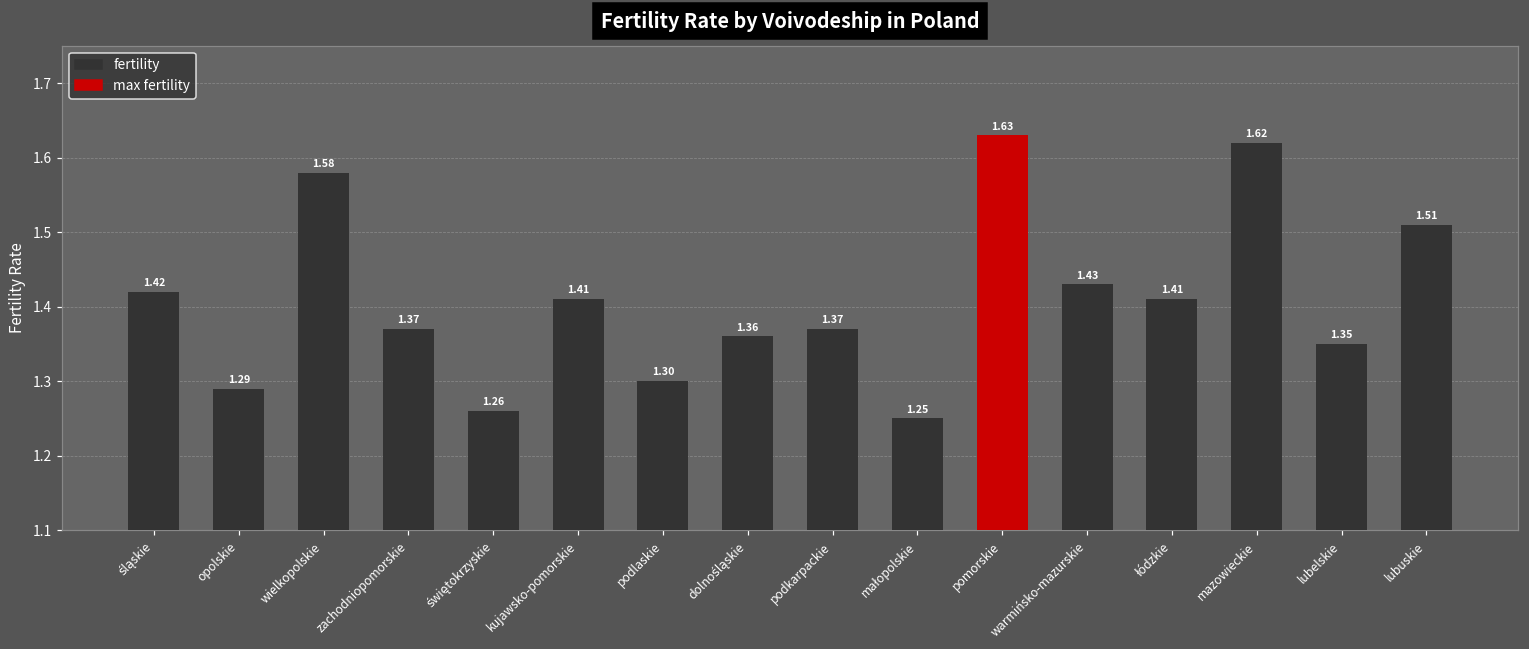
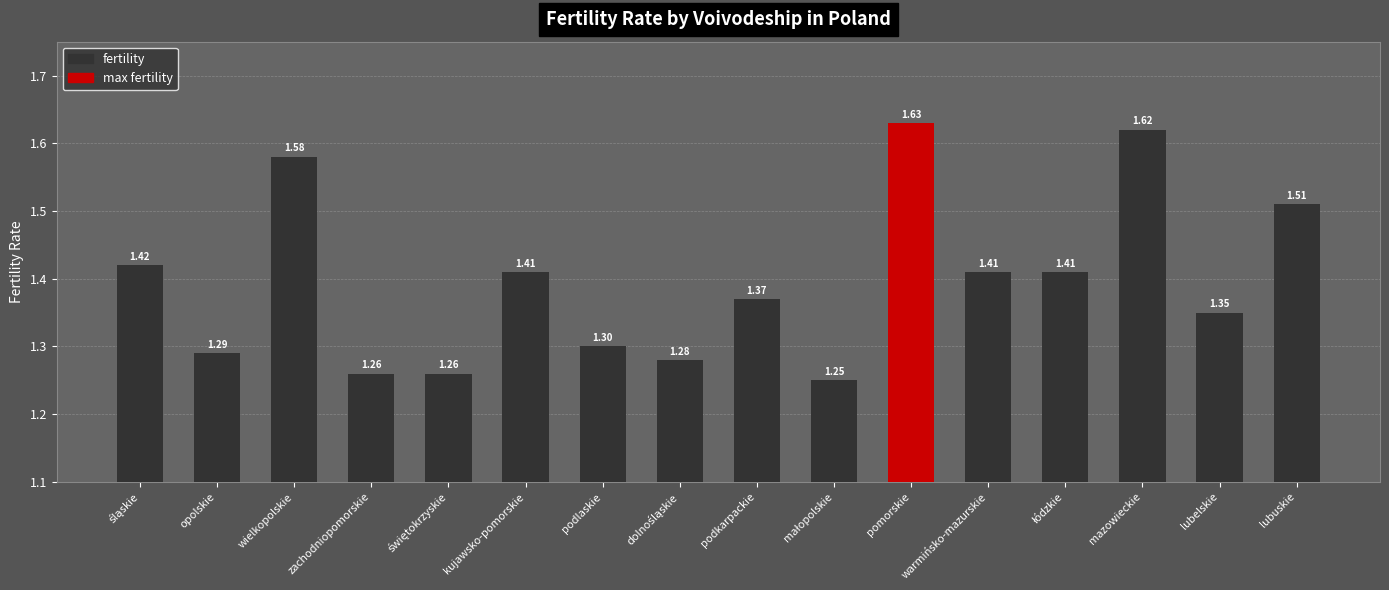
zachodniopomorskie: 1.37 -> 1.26
dolnośląskie: 1.36 -> 1.28
warmińsko-mazurskie: 1.43 -> 1.41
